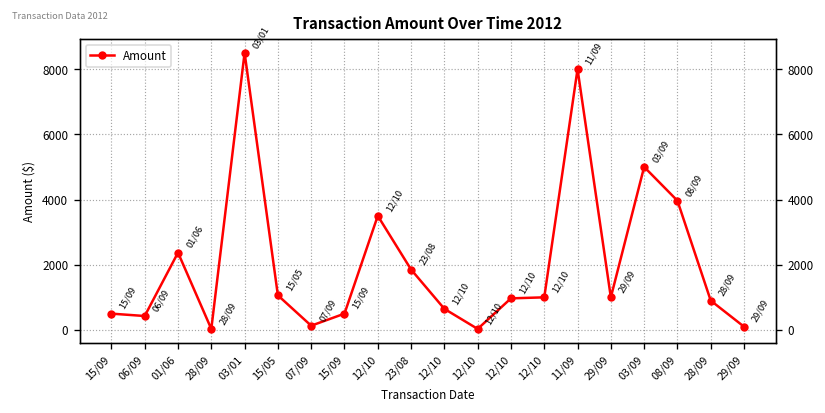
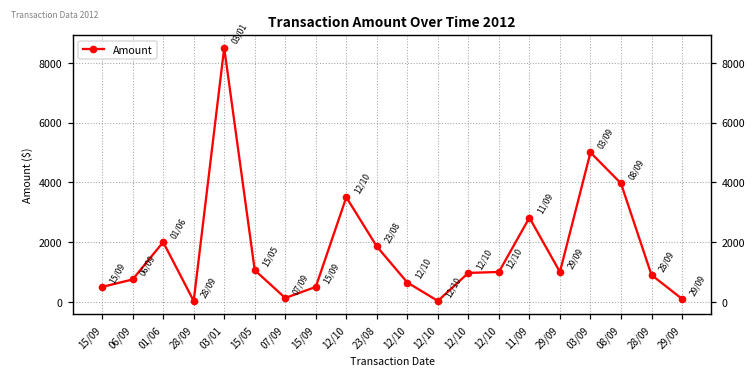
06/09: 400 -> 800
01/06: 2400 -> 2000
11/09: 8000 -> 2800
